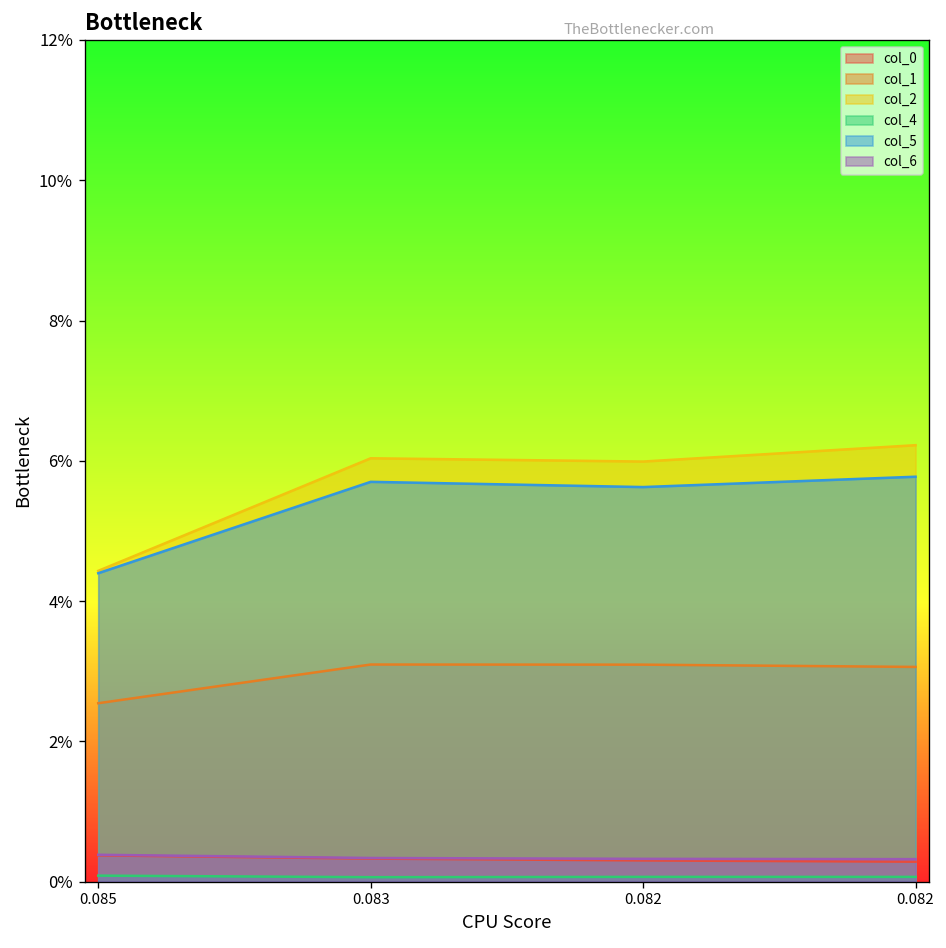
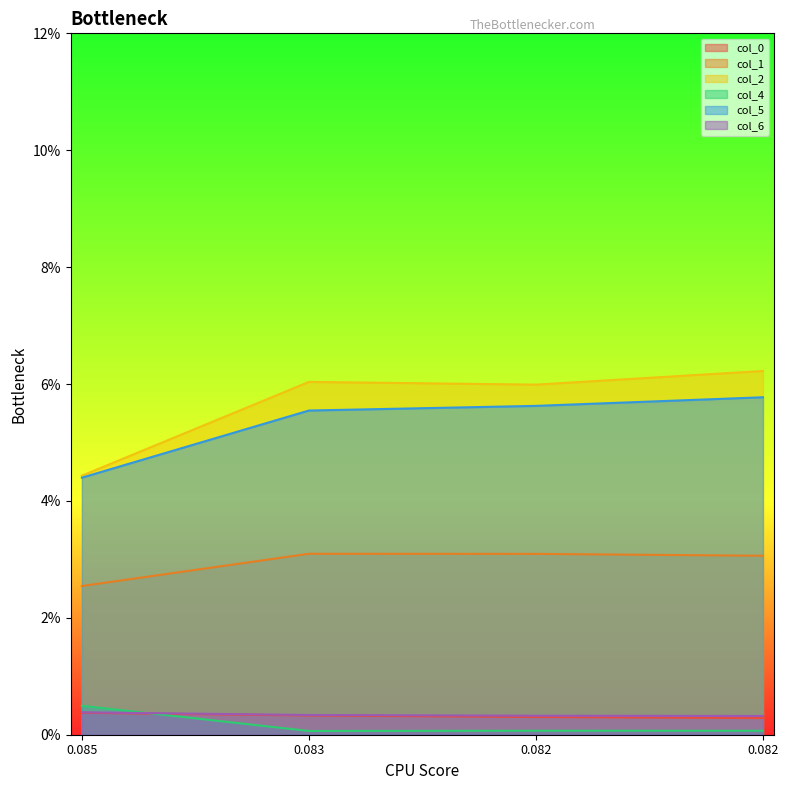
col_4, 0.085: 0.1% -> 0.5%
col_5, 0.083: 5.7% -> 5.5%
